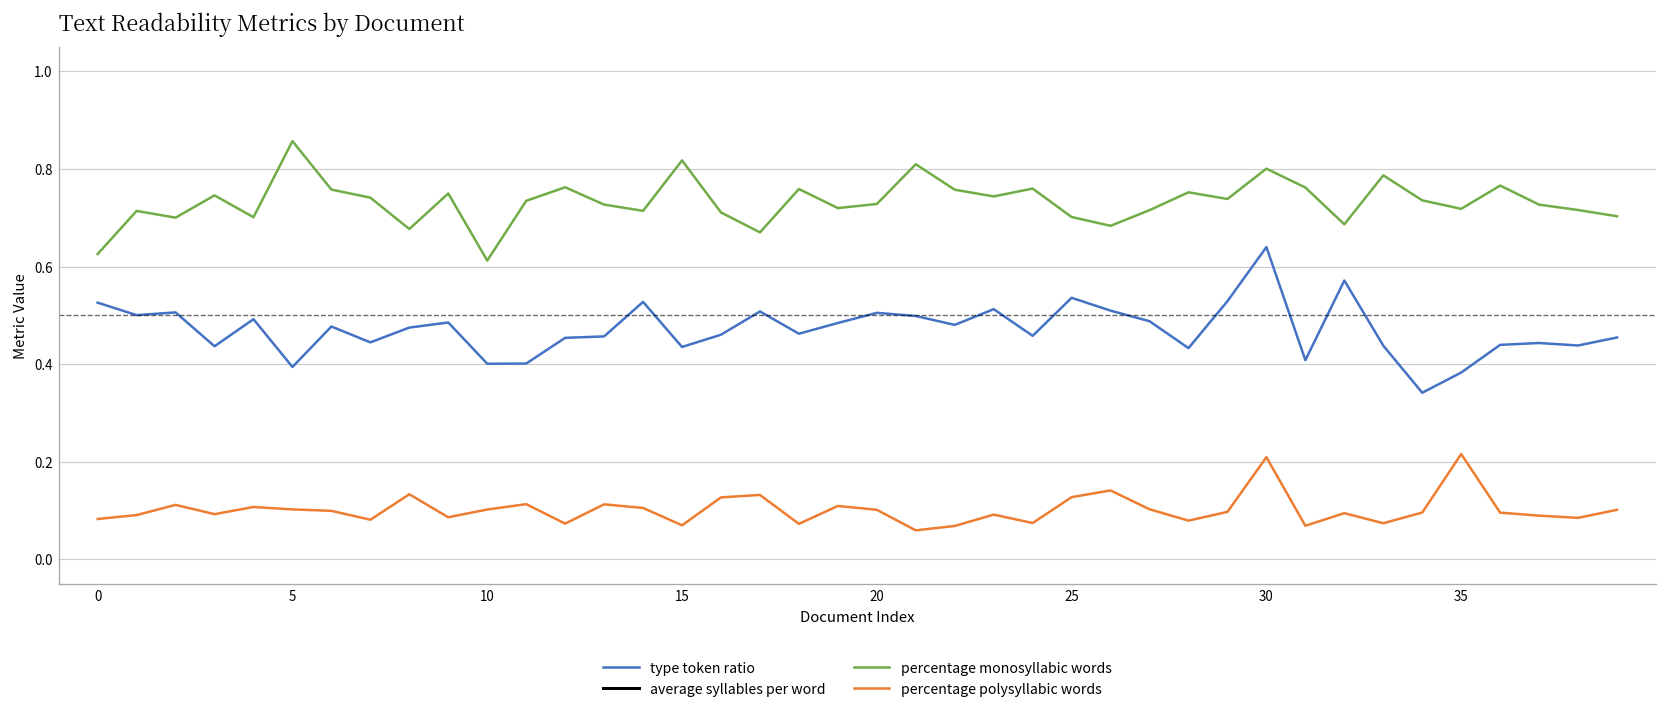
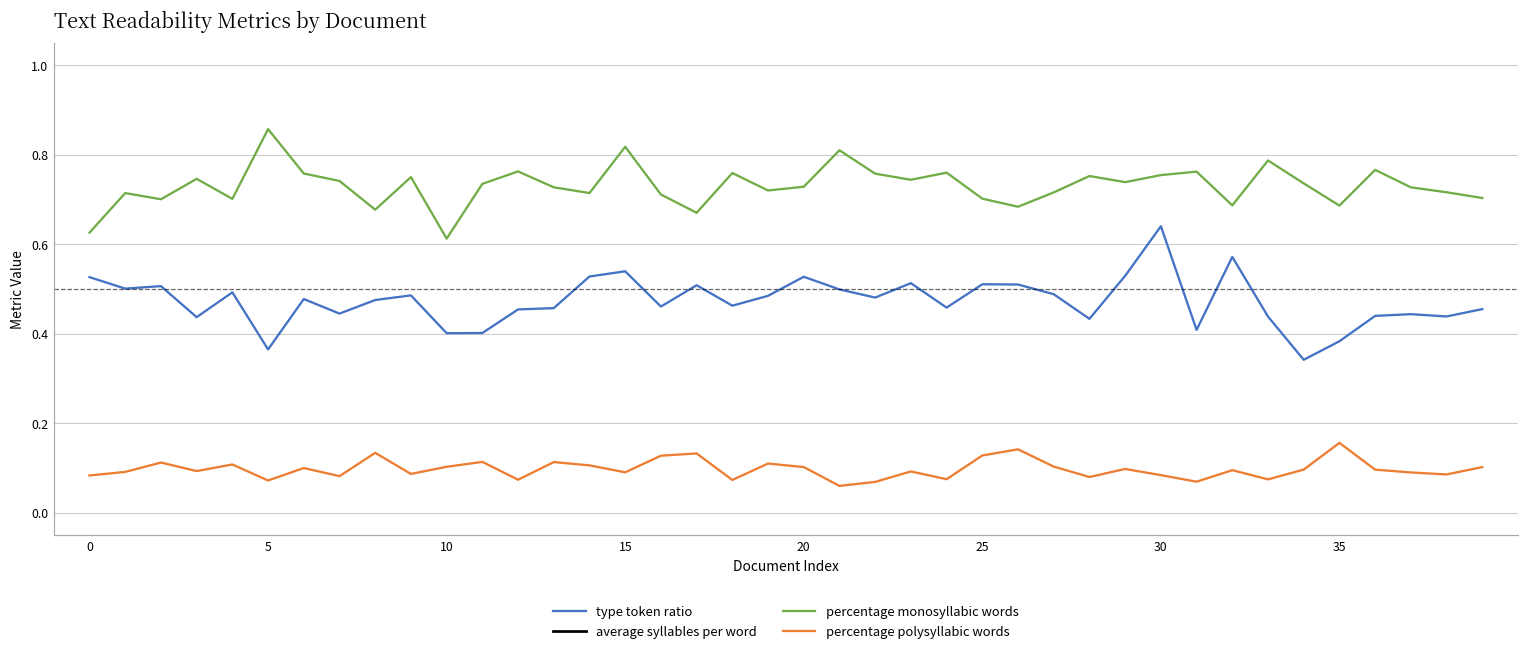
type token ratio, 5: 0.39 -> 0.36
percentage polysyllabic words, 5: 0.10 -> 0.07
type token ratio, 15: 0.44 -> 0.54
percentage polysyllabic words, 15: 0.07 -> 0.09
type token ratio, 20: 0.51 -> 0.53
type token ratio, 25: 0.54 -> 0.51
percentage monosyllabic words, 30: 0.80 -> 0.75
percentage polysyllabic words, 30: 0.21 -> 0.08
percentage monosyllabic words, 35: 0.72 -> 0.69
percentage polysyllabic words, 35: 0.22 -> 0.16
